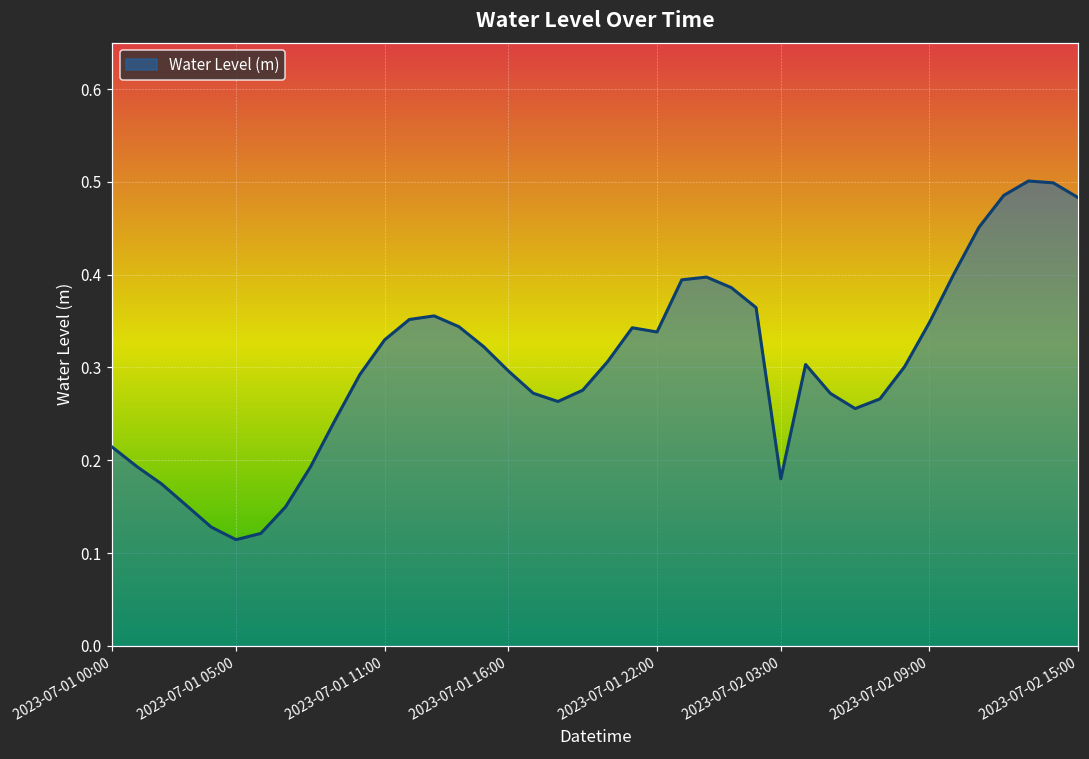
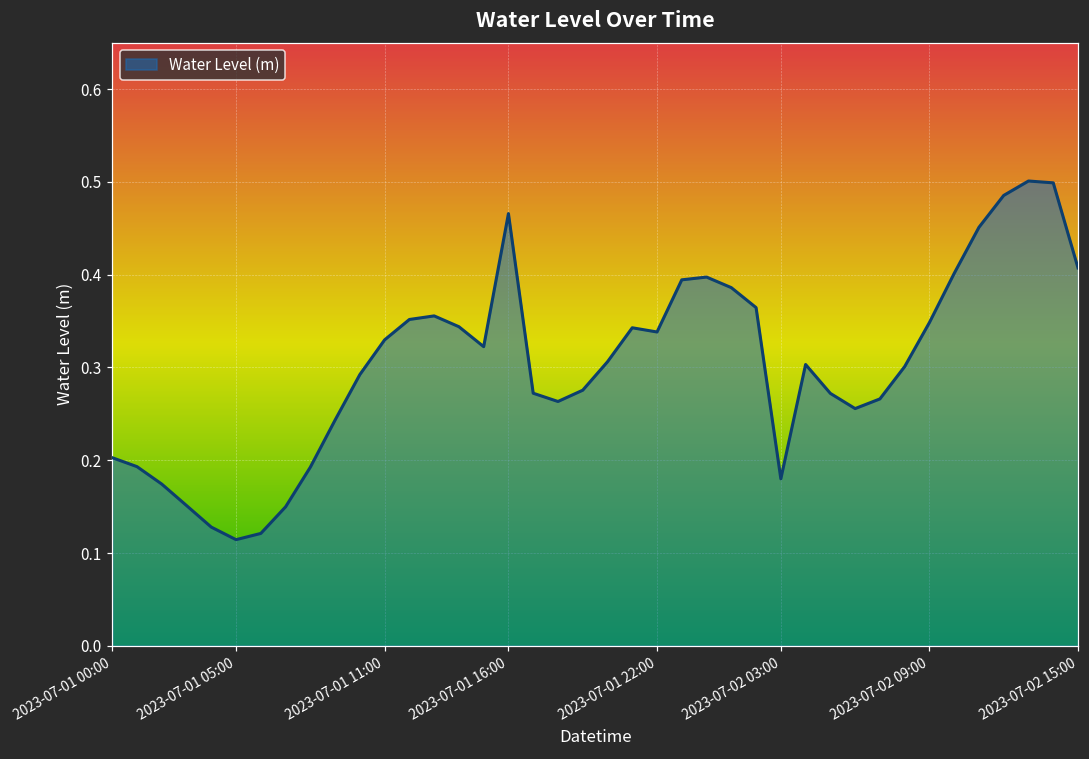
2023-07-01 00:00: 0.21 -> 0.20
2023-07-01 16:00: 0.30 -> 0.47
2023-07-02 15:00: 0.48 -> 0.41
